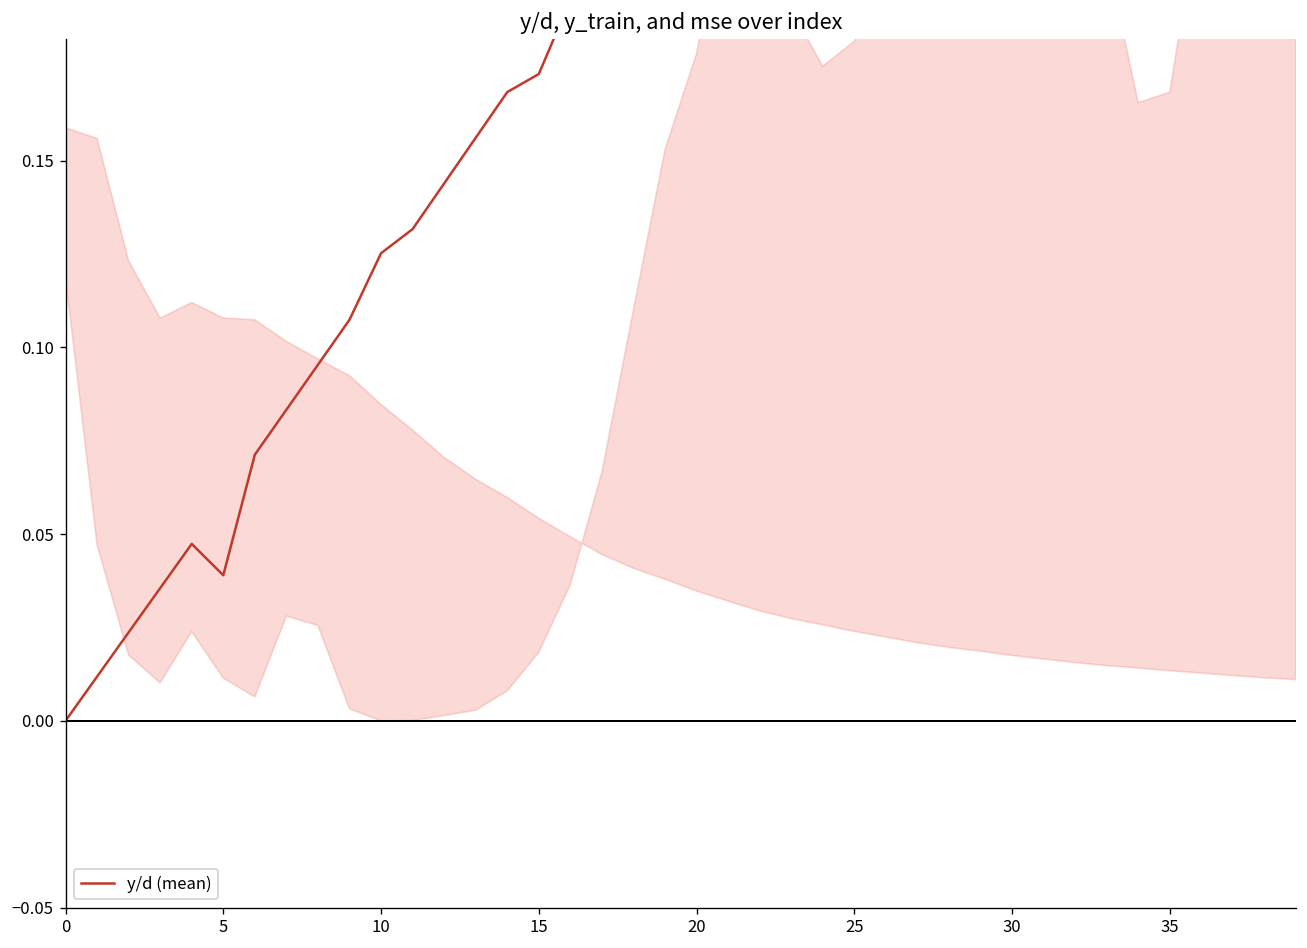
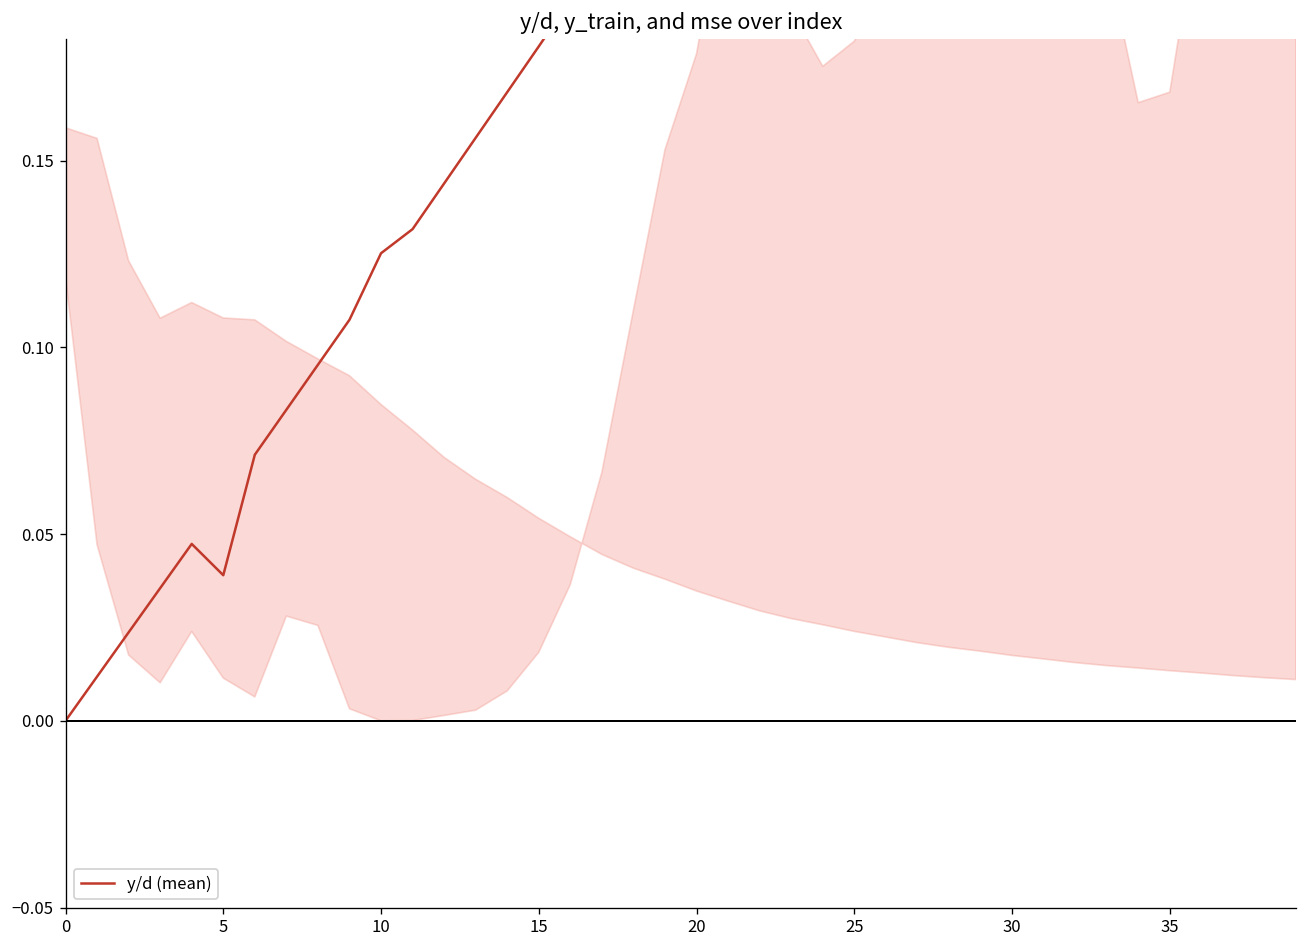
y/d (mean), 15: 0.173 -> 0.181
